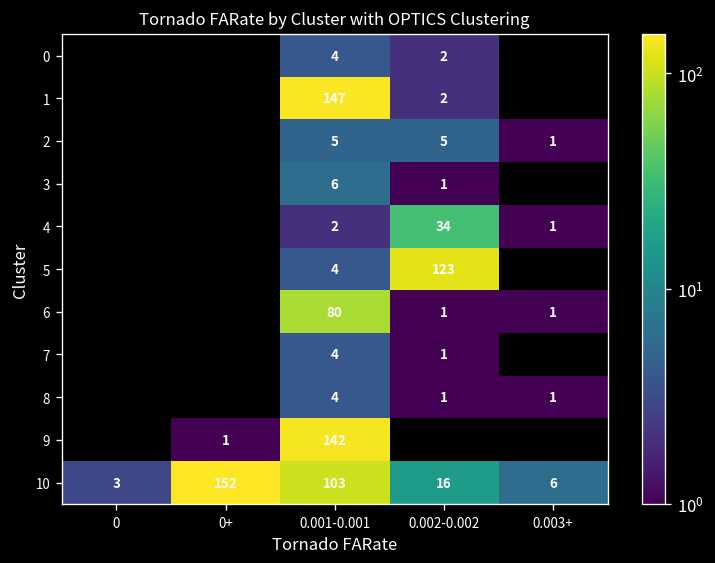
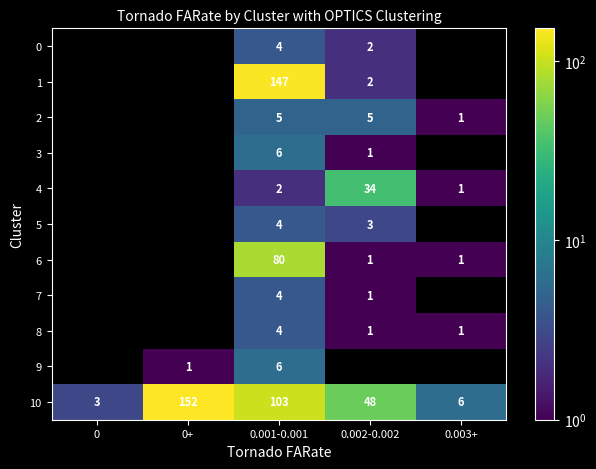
5, 0.002-0.002: 123 -> 3
9, 0.001-0.001: 142 -> 6
10, 0.002-0.002: 16 -> 48
